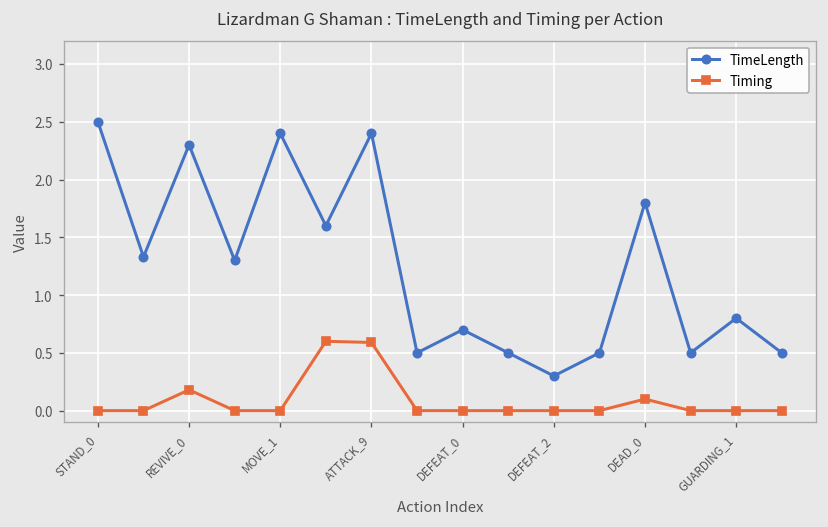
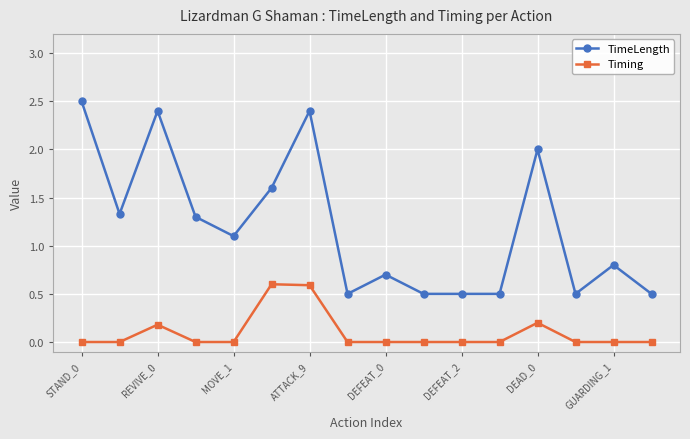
TimeLength, REVIVE_0: 2.3 -> 2.4
TimeLength, MOVE_1: 2.4 -> 1.1
TimeLength, DEFEAT_2: 0.3 -> 0.5
TimeLength, DEAD_0: 1.8 -> 2.0
Timing, DEAD_0: 0.1 -> 0.2
